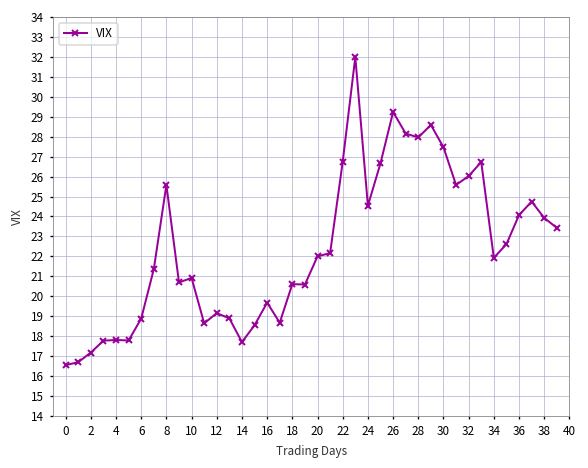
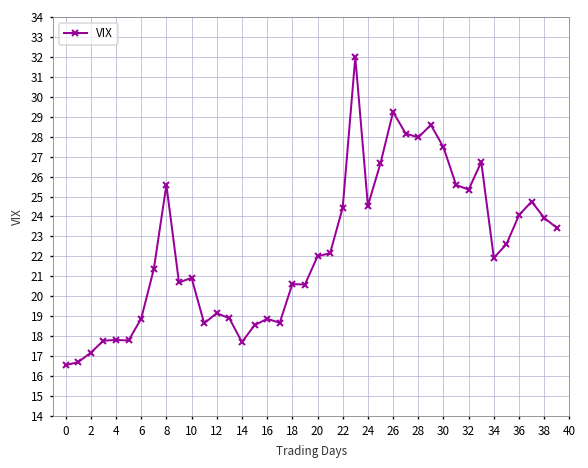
16: 19.7 -> 18.9
22: 26.7 -> 24.4
32: 26.0 -> 25.3
